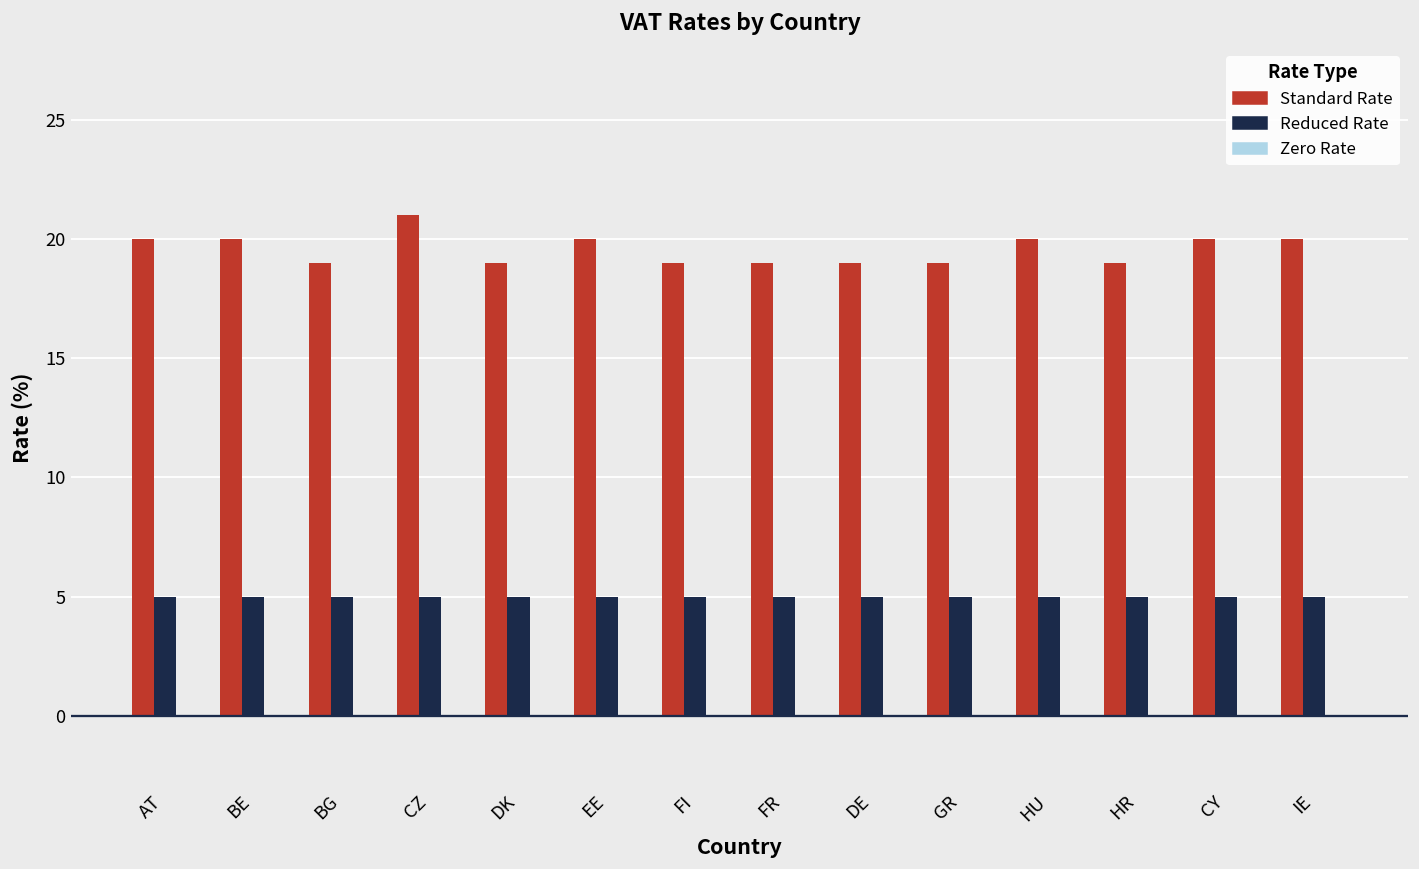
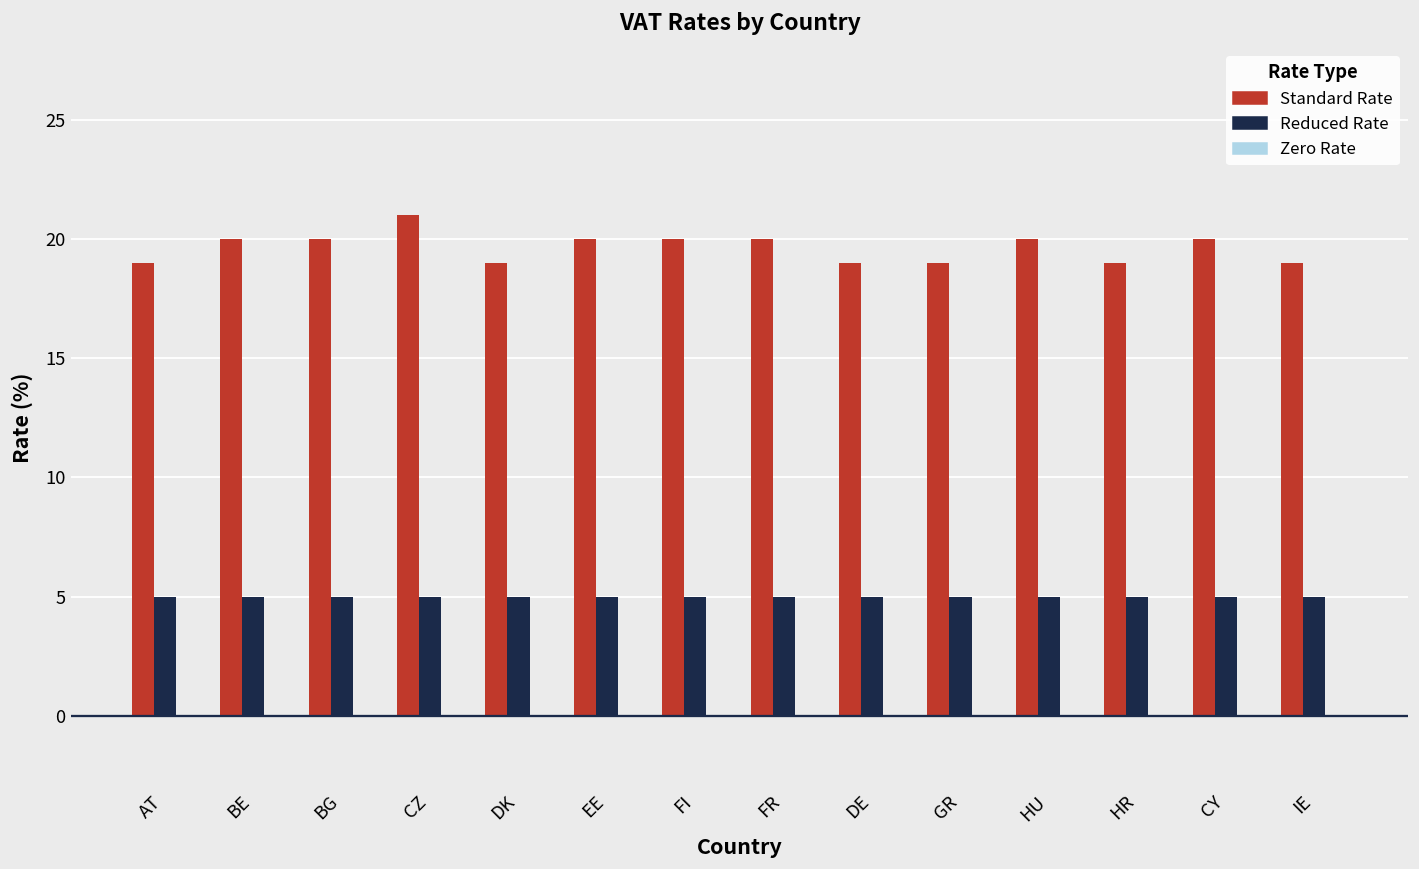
Standard Rate, AT: 20 -> 19
Standard Rate, BG: 19 -> 20
Standard Rate, FI: 19 -> 20
Standard Rate, FR: 19 -> 20
Standard Rate, IE: 20 -> 19
